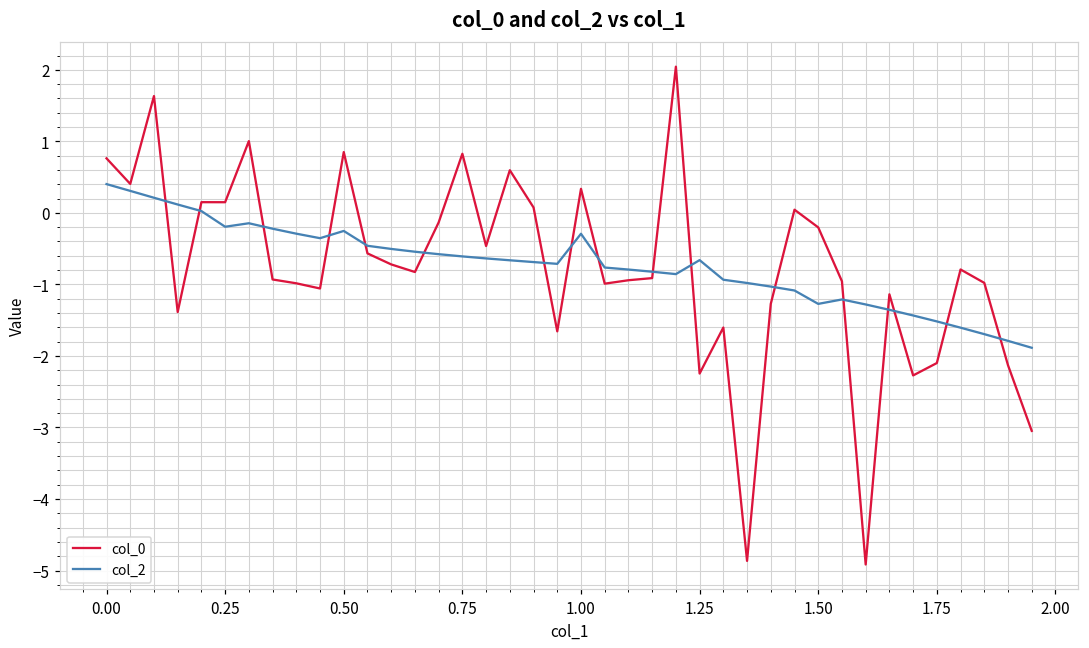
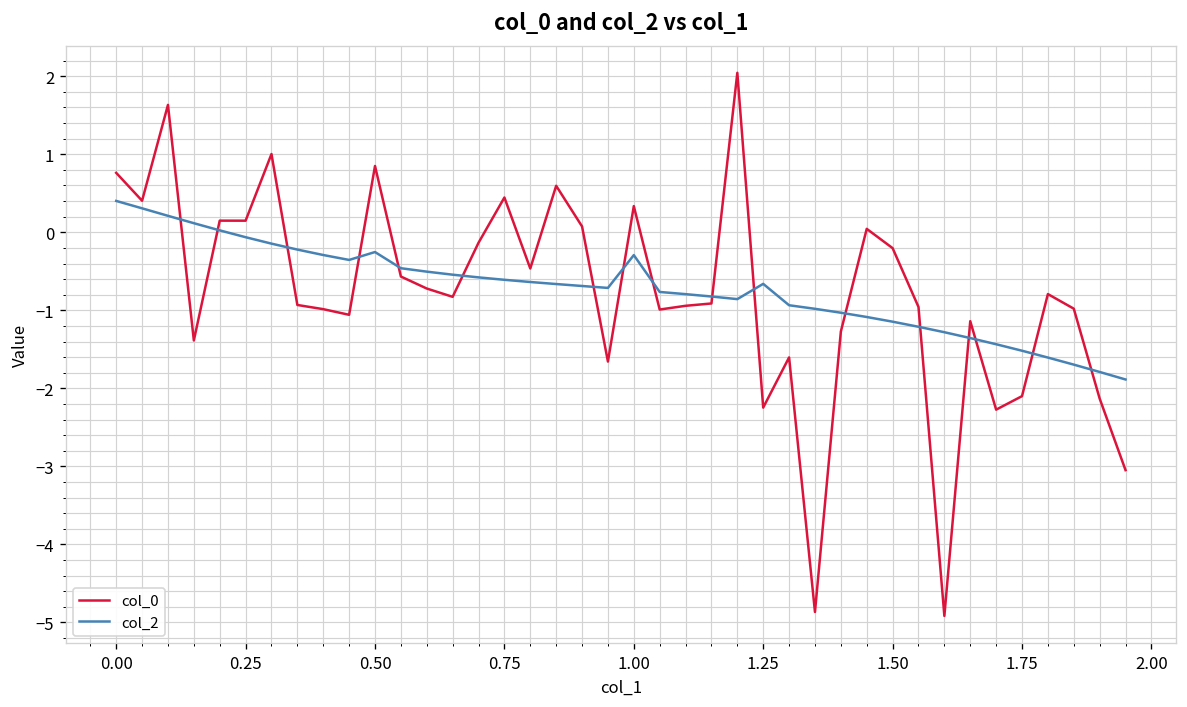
col_2, 0.25: -0.2 -> -0.1
col_0, 0.75: 0.8 -> 0.4
col_2, 1.50: -1.3 -> -1.1
